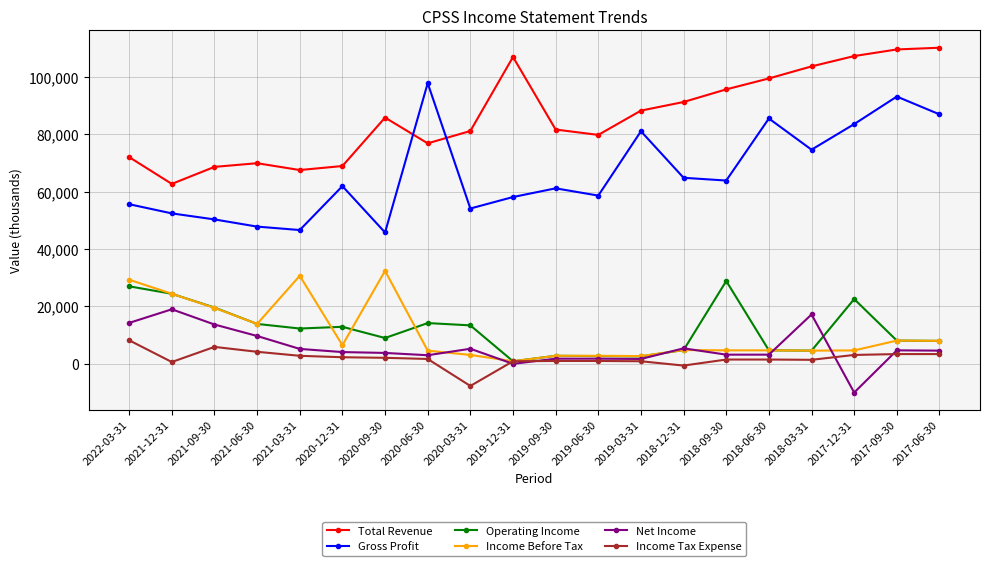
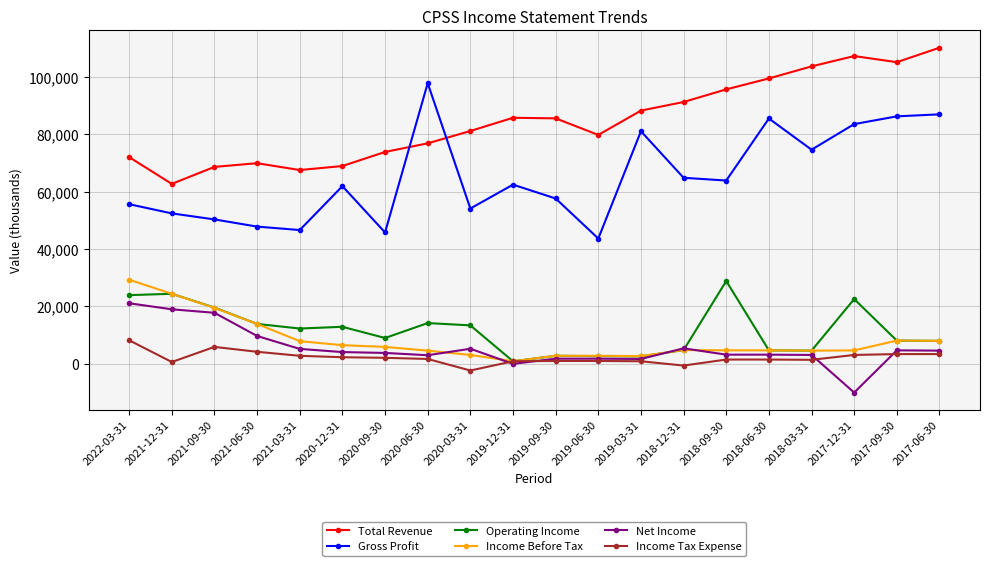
Operating Income, 2022-03-31: 27,000 -> 24,000
Net Income, 2022-03-31: 14,000 -> 21,000
Net Income, 2021-09-30: 14,000 -> 18,000
Income Before Tax, 2021-03-31: 31,000 -> 8,000
Total Revenue, 2020-09-30: 86,000 -> 74,000
Income Before Tax, 2020-09-30: 32,000 -> 6,000
Income Tax Expense, 2020-03-31: -8,000 -> -2,000
Total Revenue, 2019-12-31: 107,000 -> 86,000
Gross Profit, 2019-12-31: 58,000 -> 62,000
Total Revenue, 2019-09-30: 82,000 -> 86,000
Gross Profit, 2019-09-30: 61,000 -> 58,000
Gross Profit, 2019-06-30: 59,000 -> 44,000
Net Income, 2018-03-31: 17,000 -> 3,000
Total Revenue, 2017-09-30: 110,000 -> 105,000
Gross Profit, 2017-09-30: 93,000 -> 86,000
